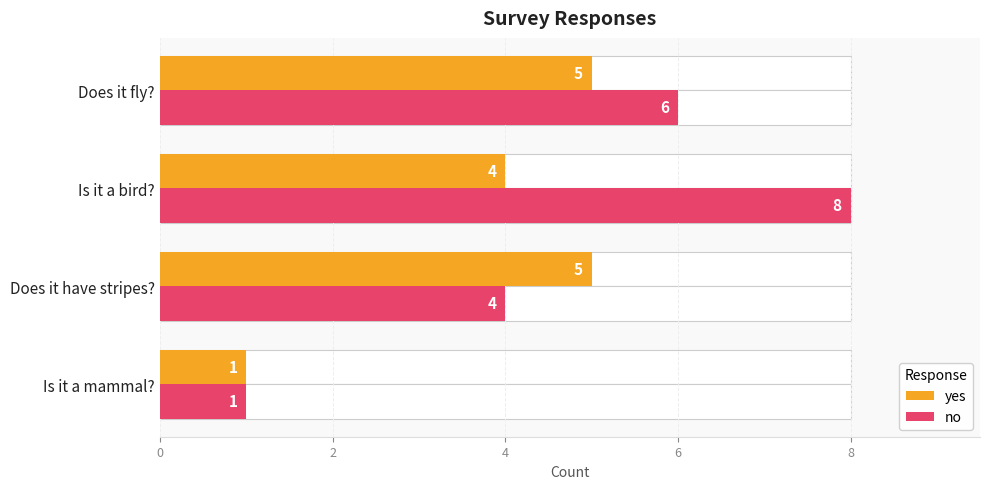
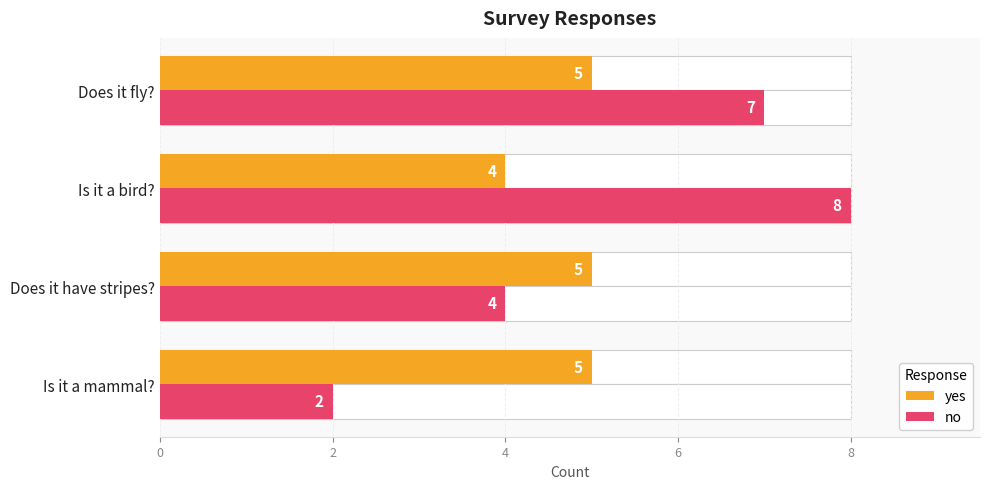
no, Does it fly?: 6 -> 7
yes, Is it a mammal?: 1 -> 5
no, Is it a mammal?: 1 -> 2
